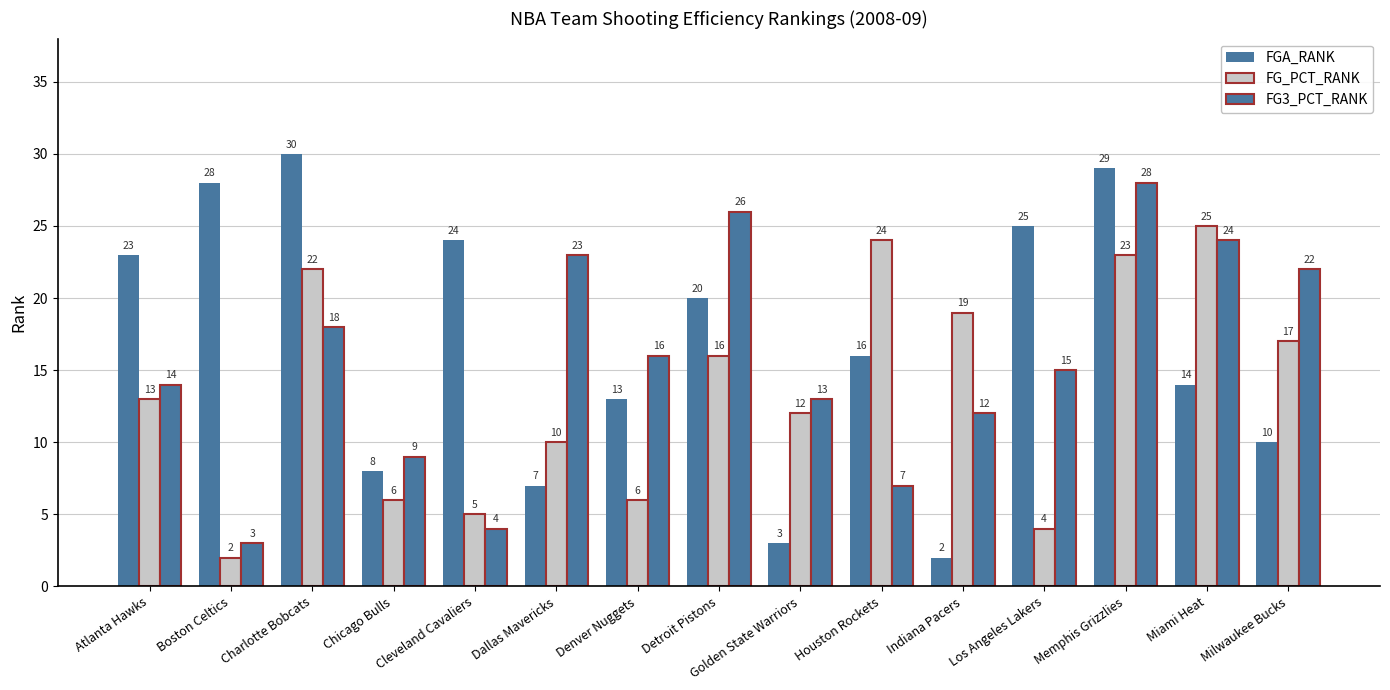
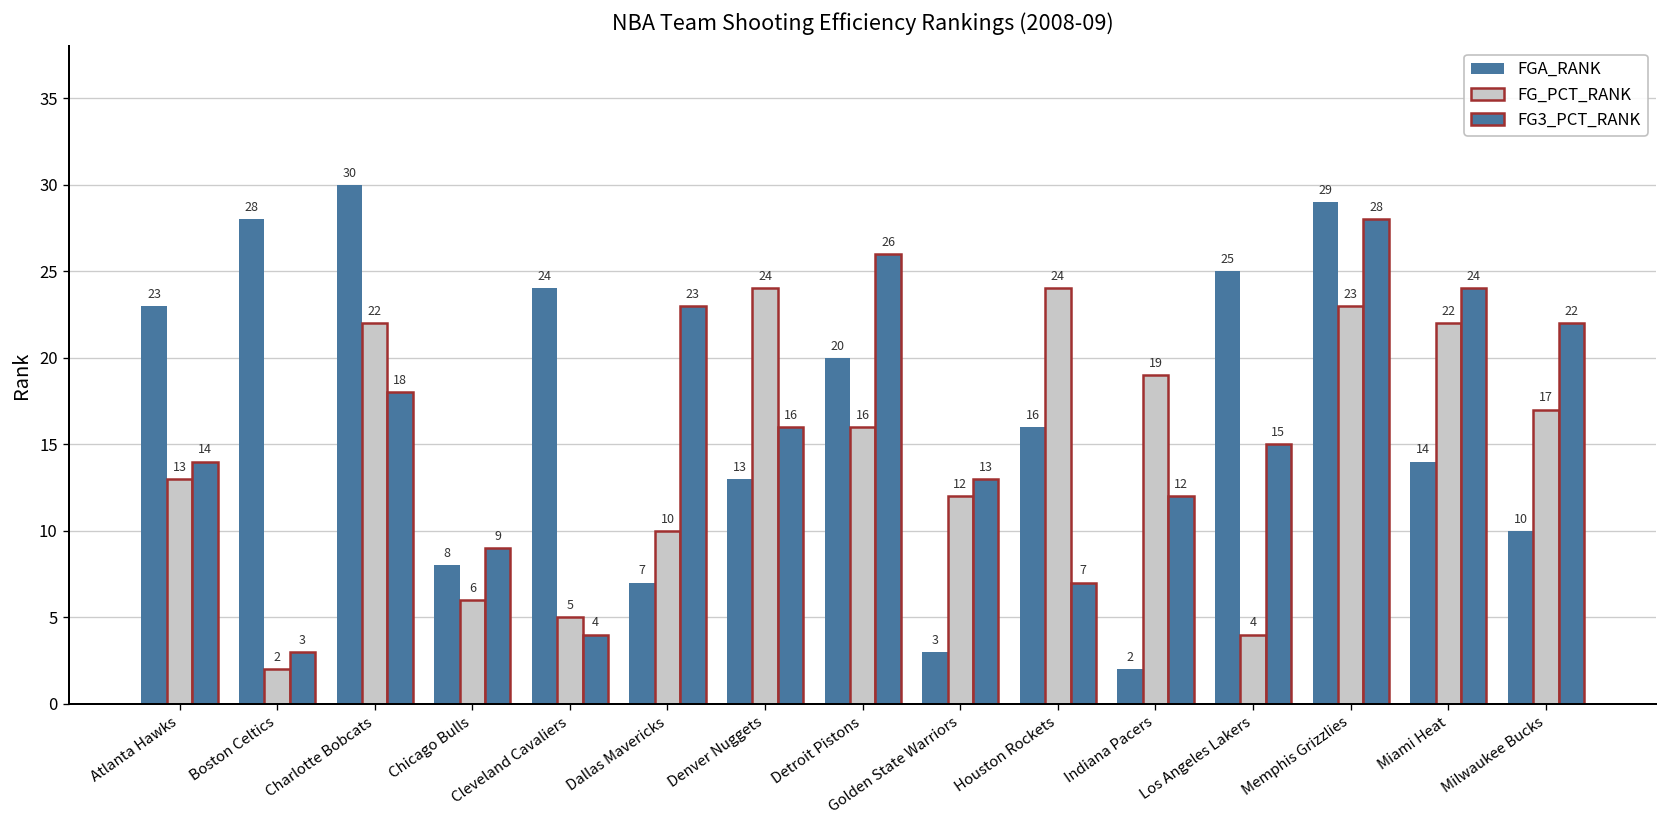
FG_PCT_RANK, Denver Nuggets: 6 -> 24
FG_PCT_RANK, Miami Heat: 25 -> 22
